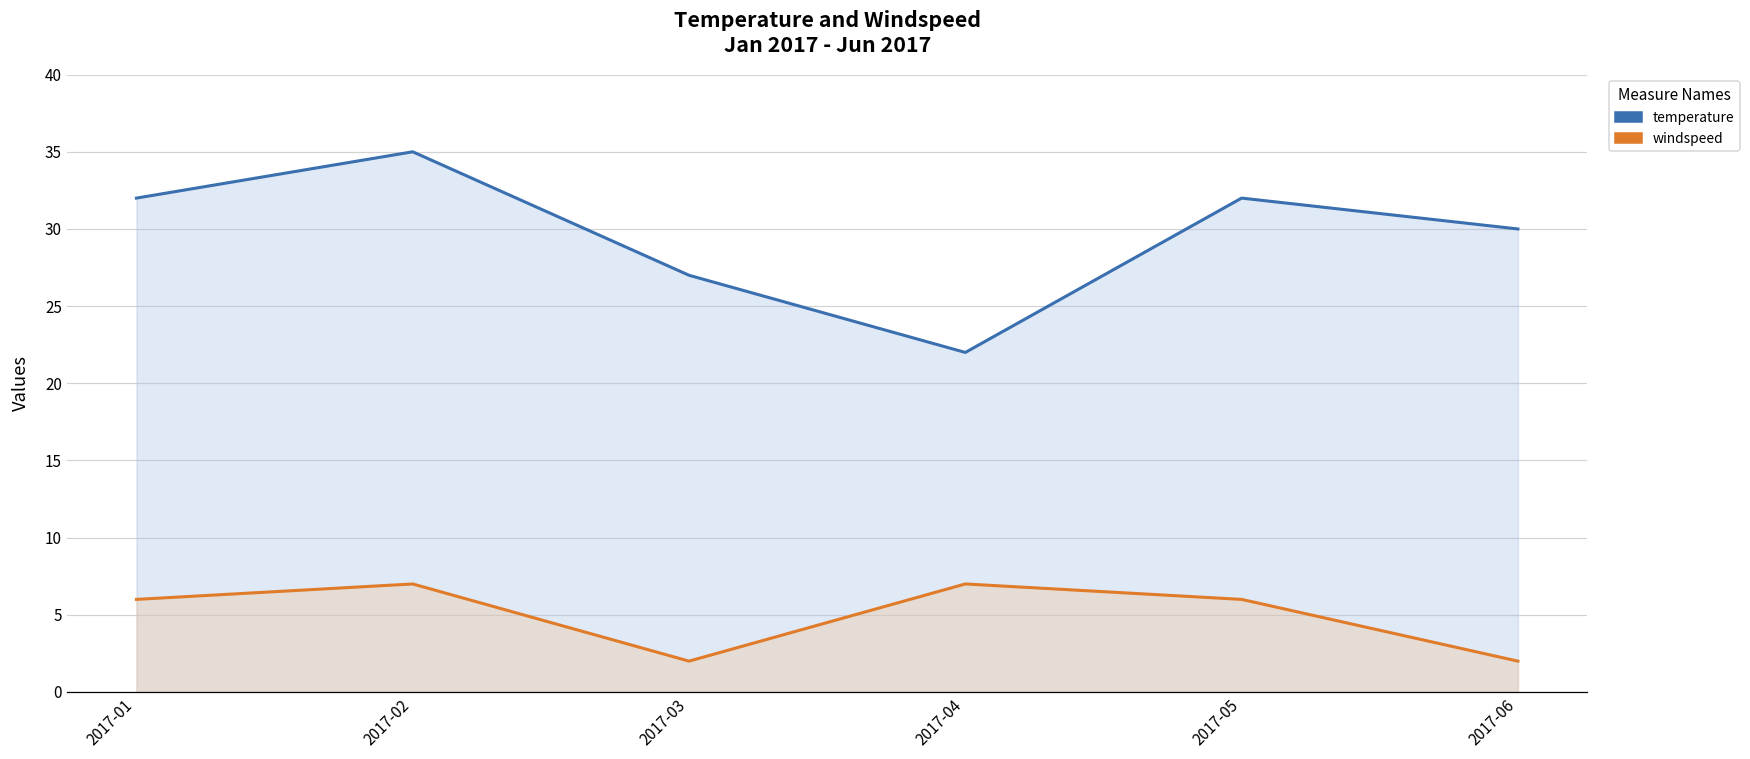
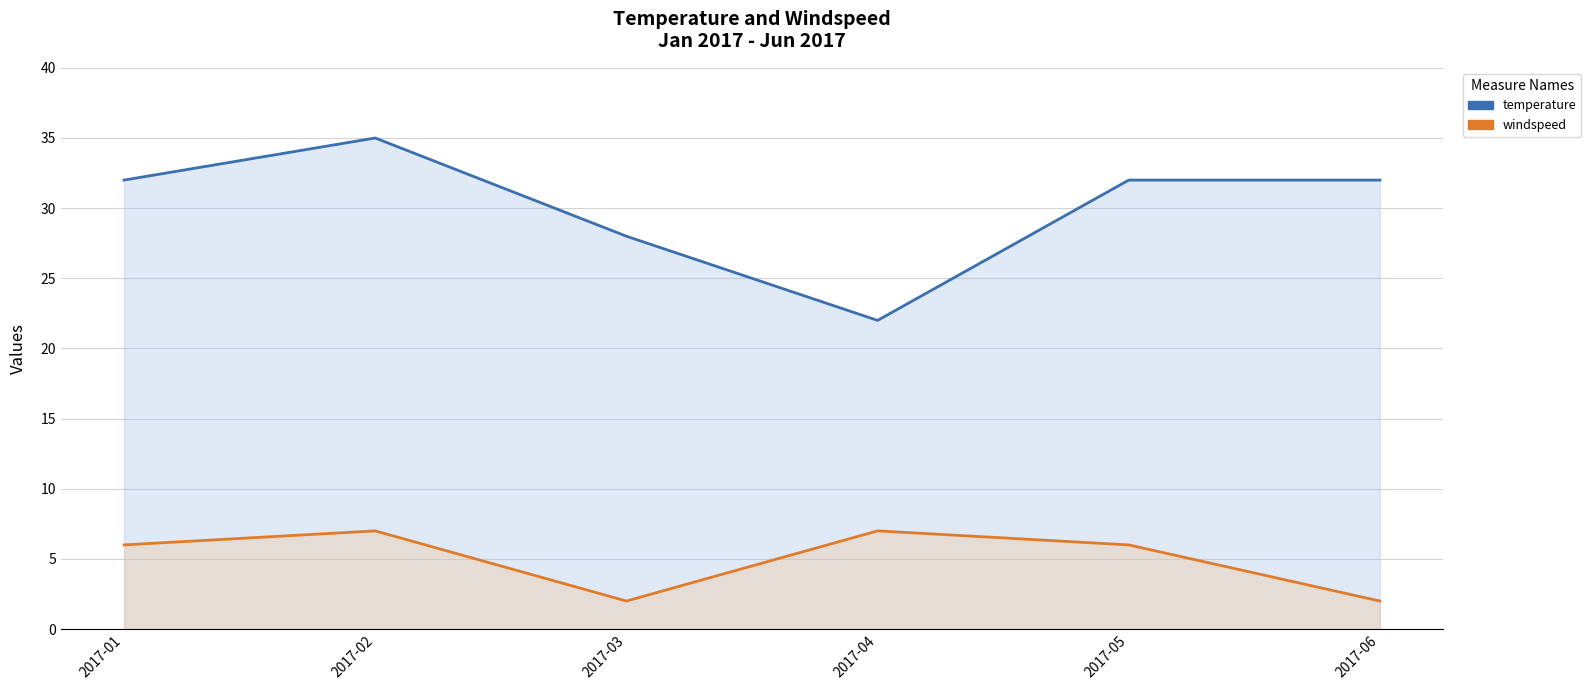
temperature, 2017-03: 27 -> 28
temperature, 2017-06: 30 -> 32
